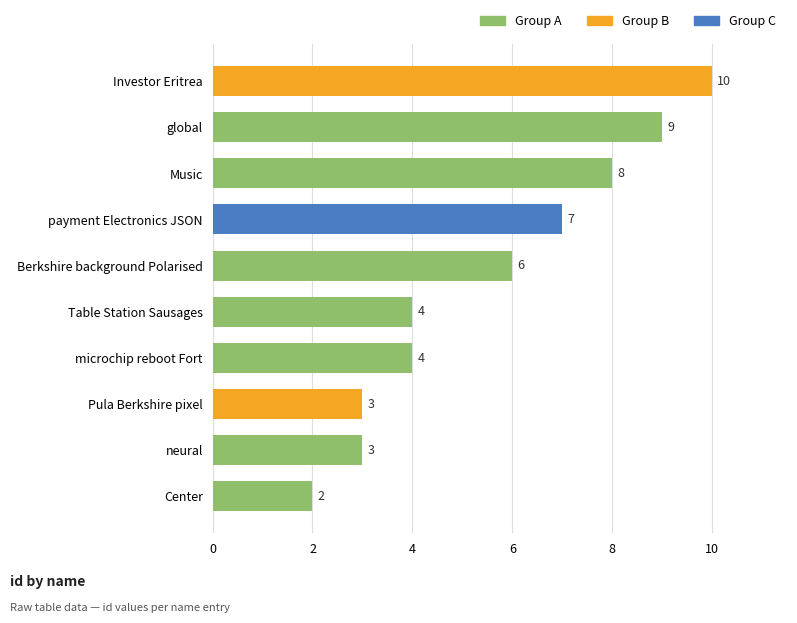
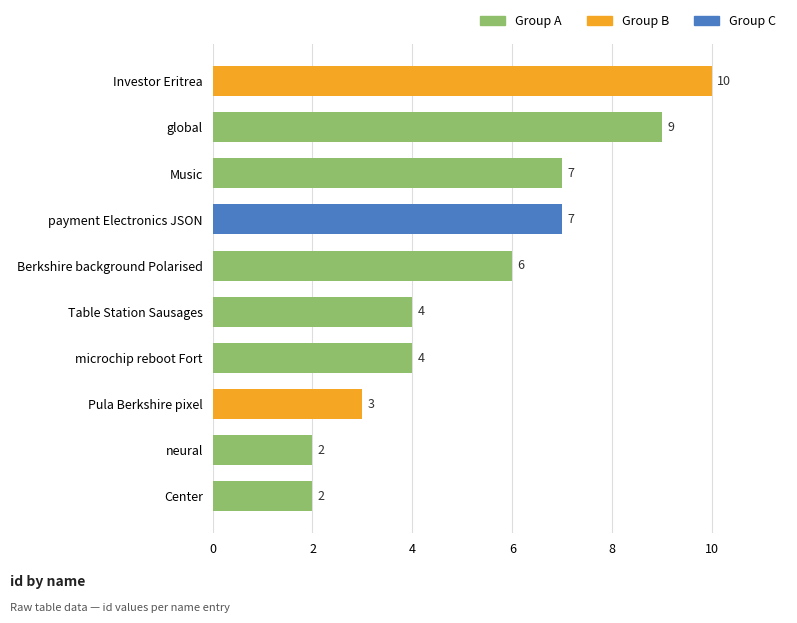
Music: 8 -> 7
neural: 3 -> 2
